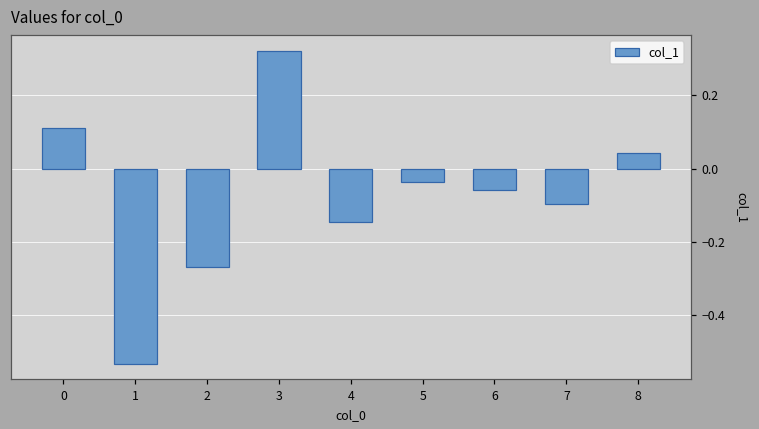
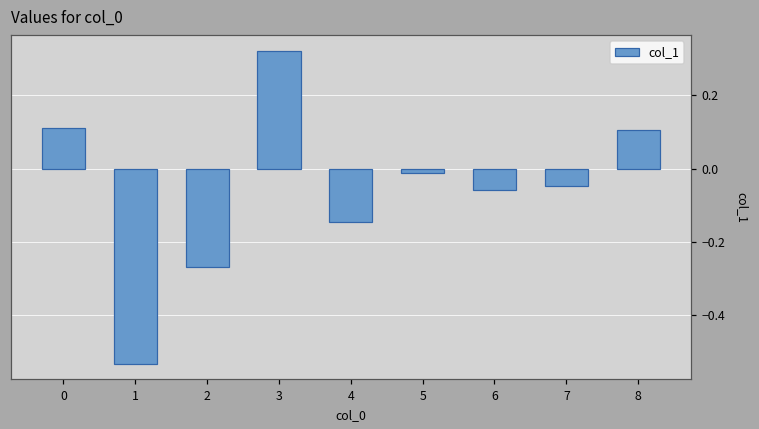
5: -0.04 -> -0.01
7: -0.10 -> -0.05
8: 0.04 -> 0.11
